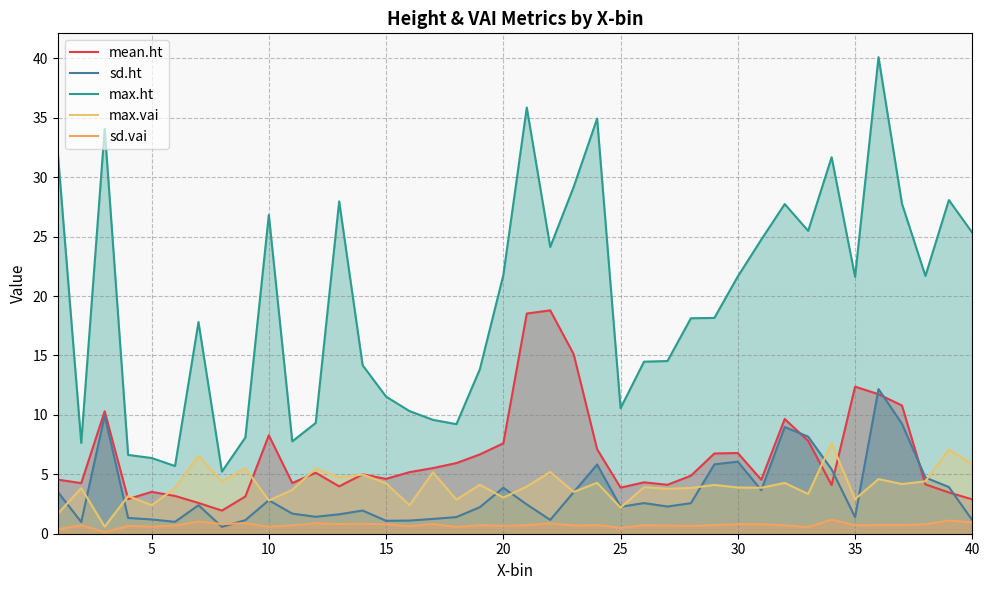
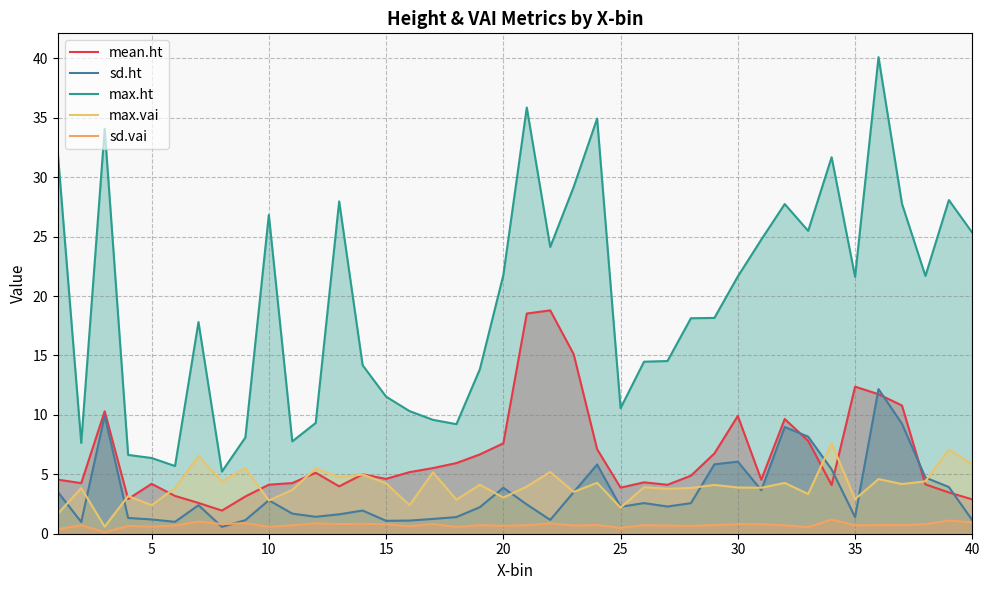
mean.ht, 5: 3.5 -> 4.2
mean.ht, 10: 8.3 -> 4.1
mean.ht, 30: 6.8 -> 9.9
